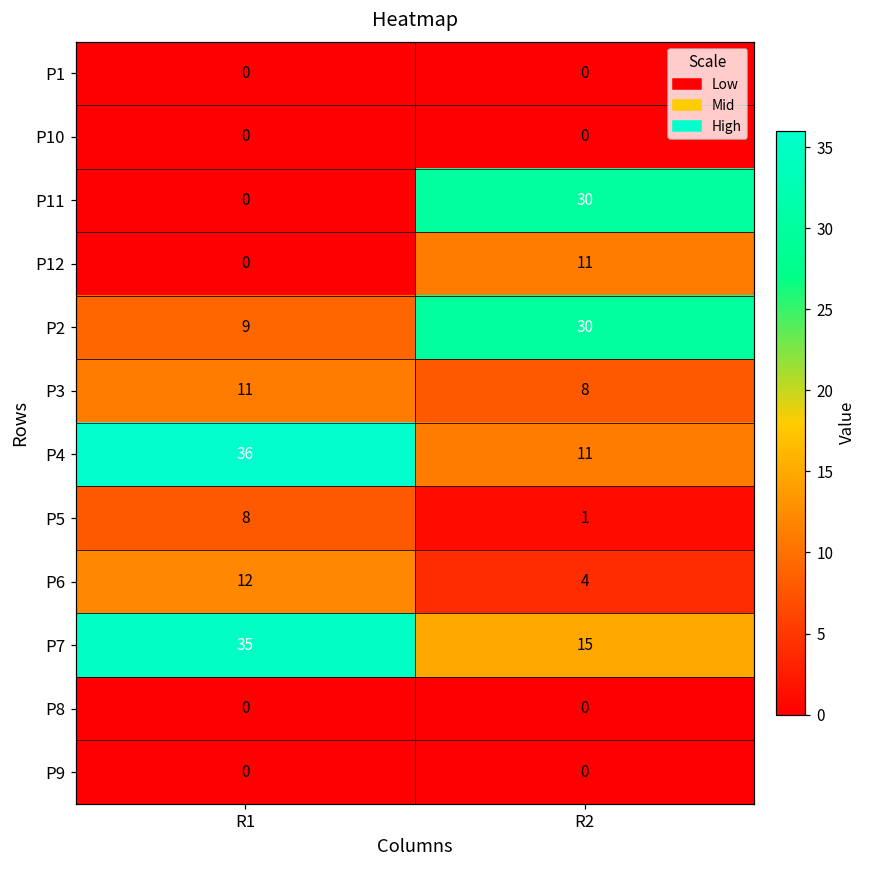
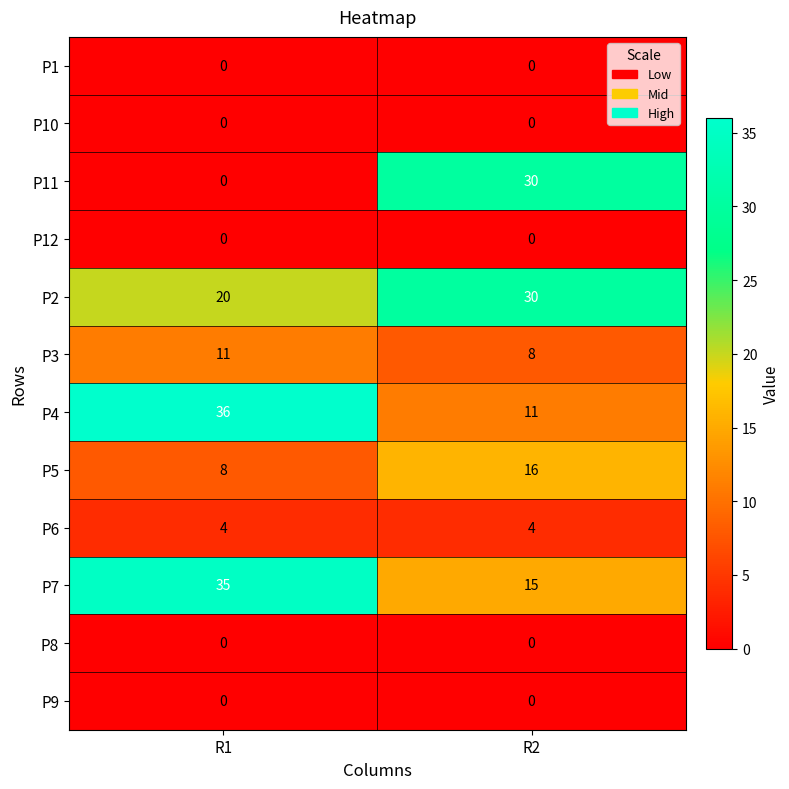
P12, R2: 11 -> 0
P2, R1: 9 -> 20
P5, R2: 1 -> 16
P6, R1: 12 -> 4
